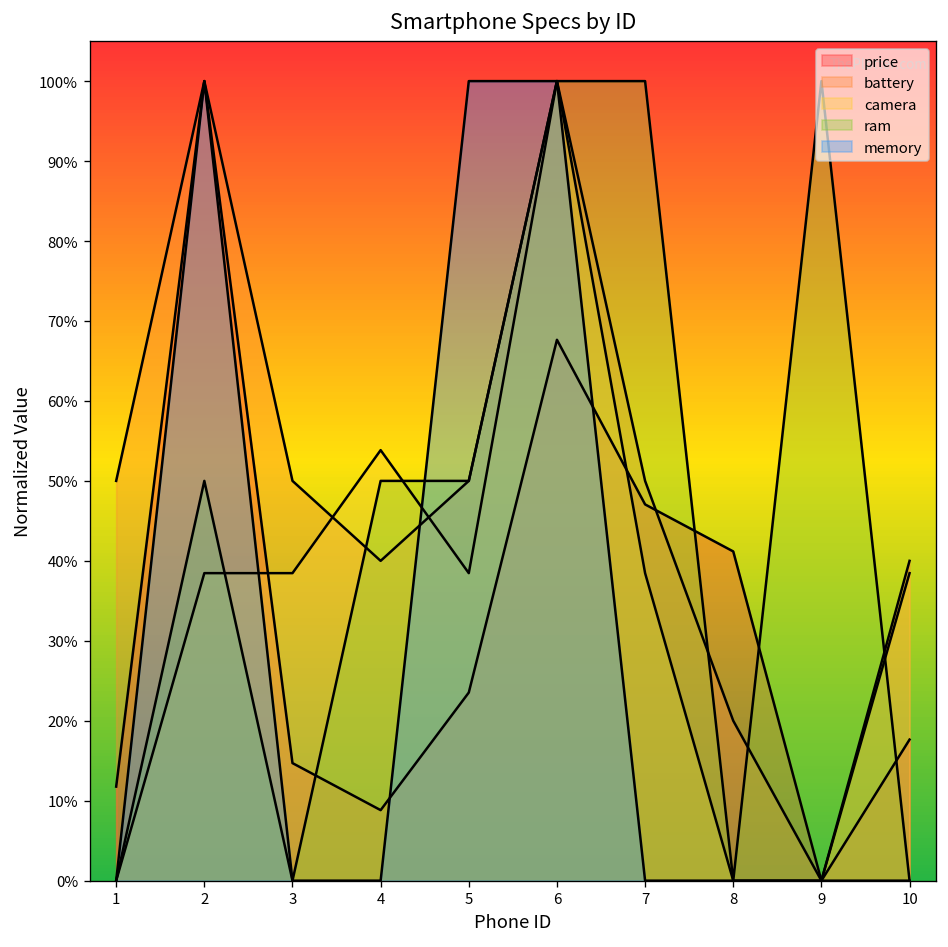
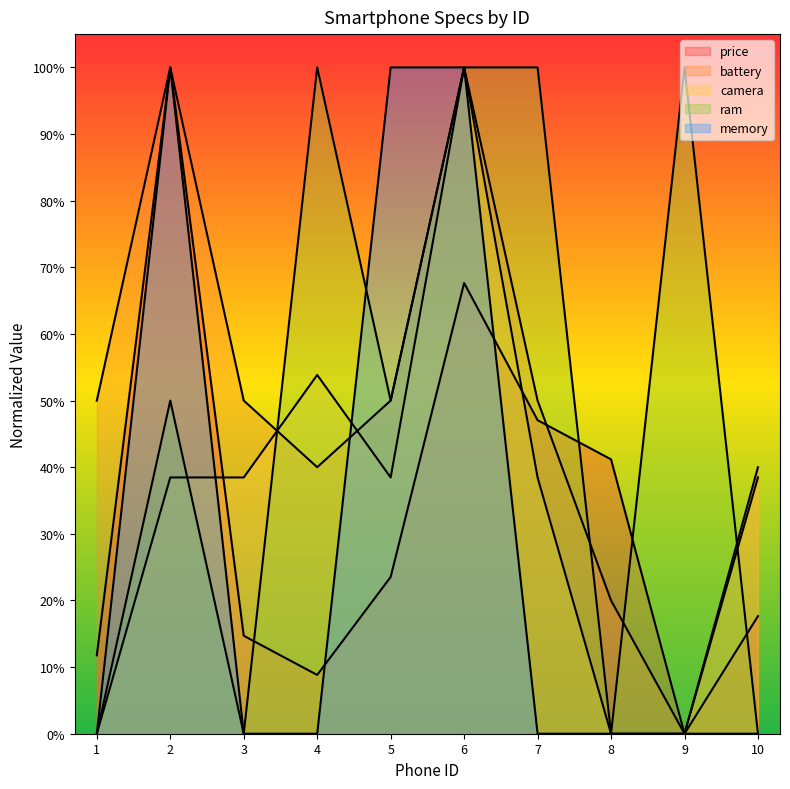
ram, 4: 50% -> 100%
